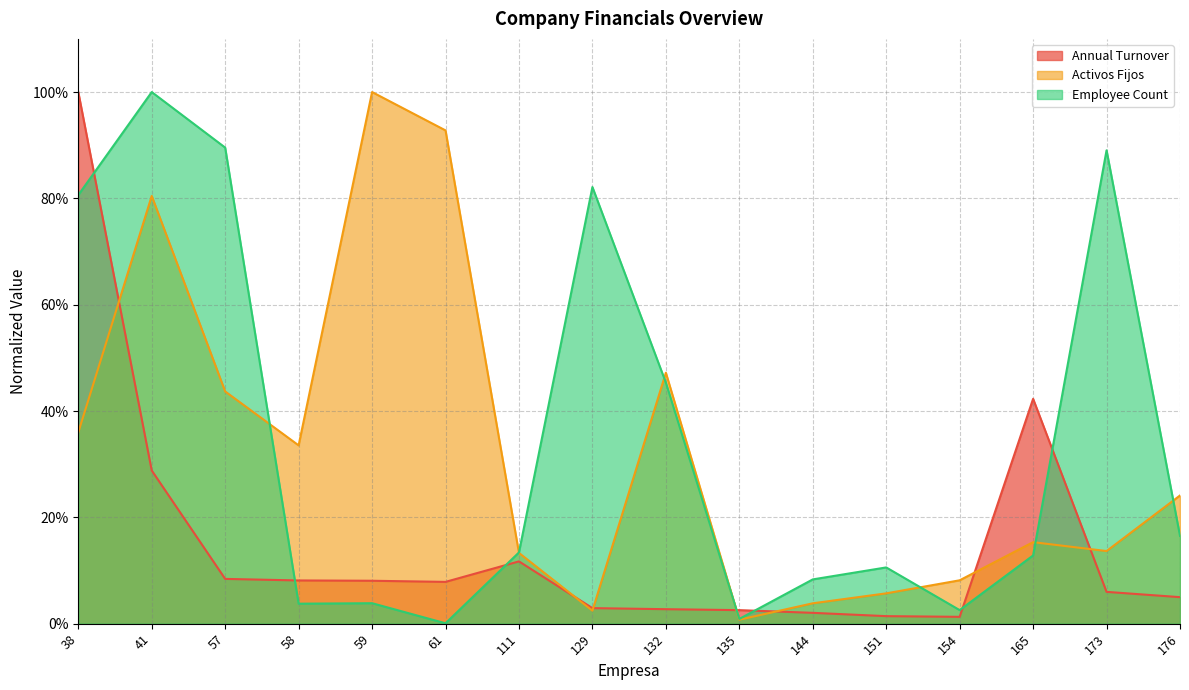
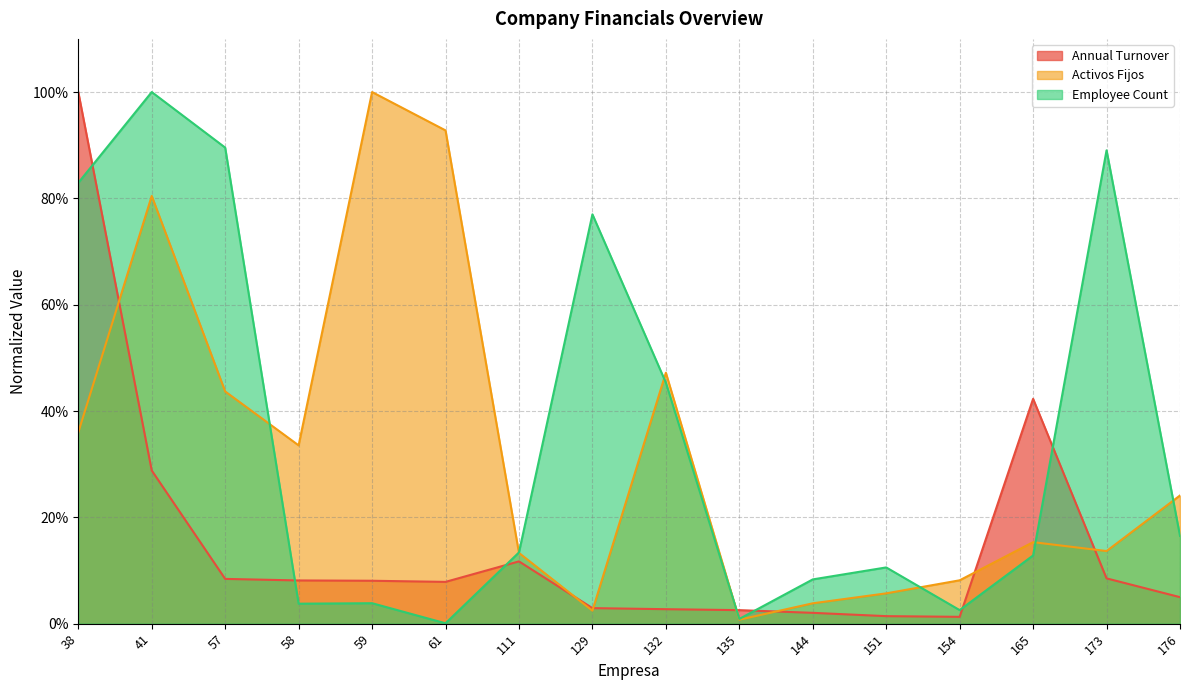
Employee Count, 38: 81% -> 83%
Employee Count, 129: 82% -> 77%
Annual Turnover, 173: 6% -> 9%
